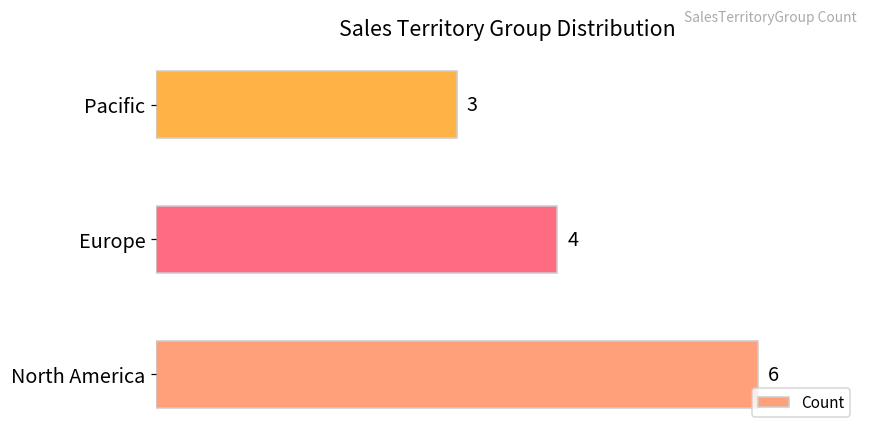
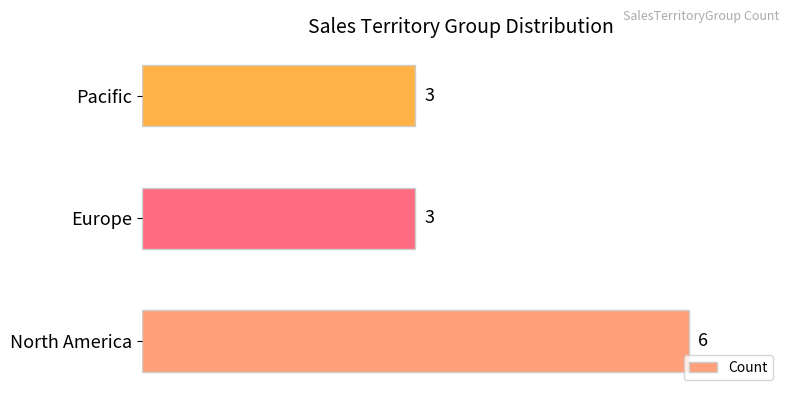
Europe: 4 -> 3
